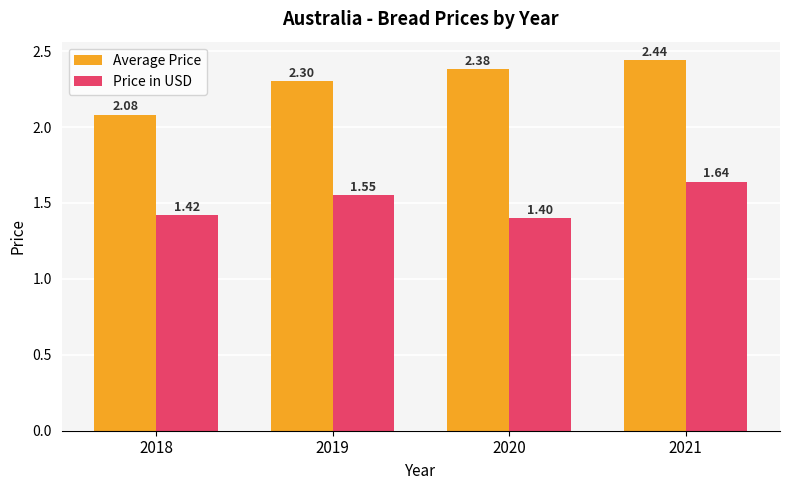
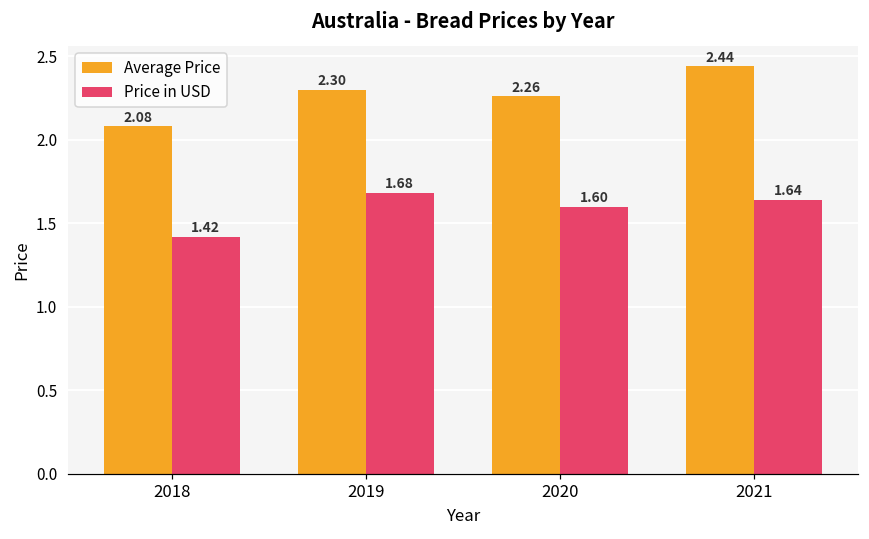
Price in USD, 2019: 1.55 -> 1.68
Average Price, 2020: 2.38 -> 2.26
Price in USD, 2020: 1.40 -> 1.60
